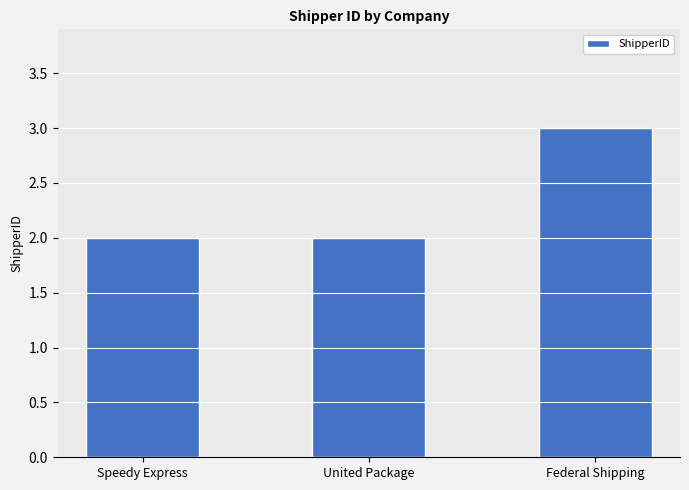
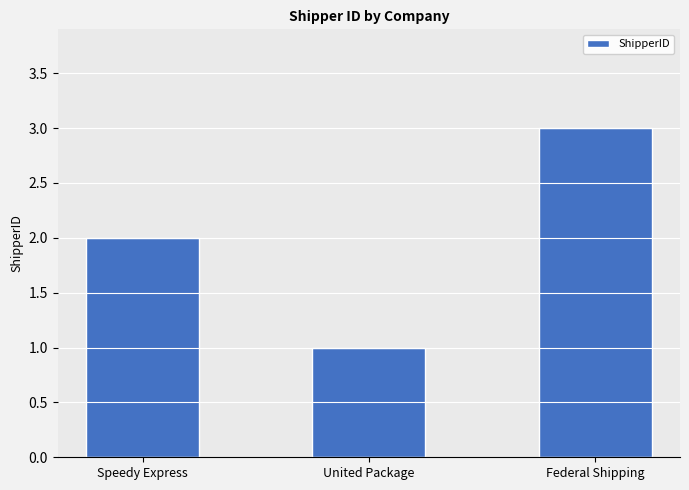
United Package: 2 -> 1
